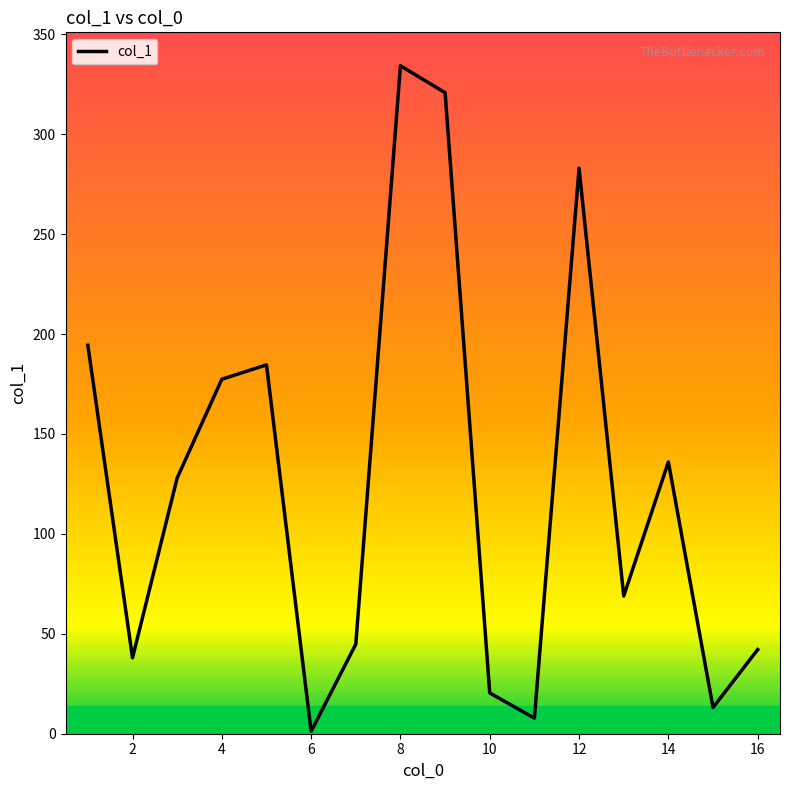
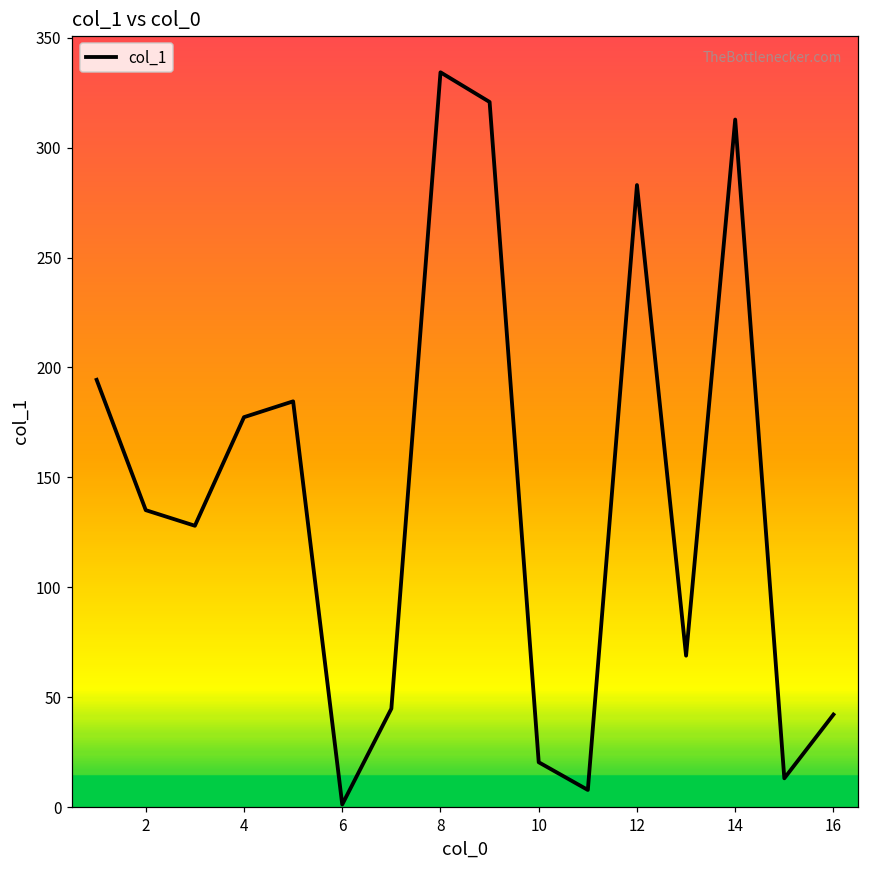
2: 38 -> 135
14: 136 -> 313
